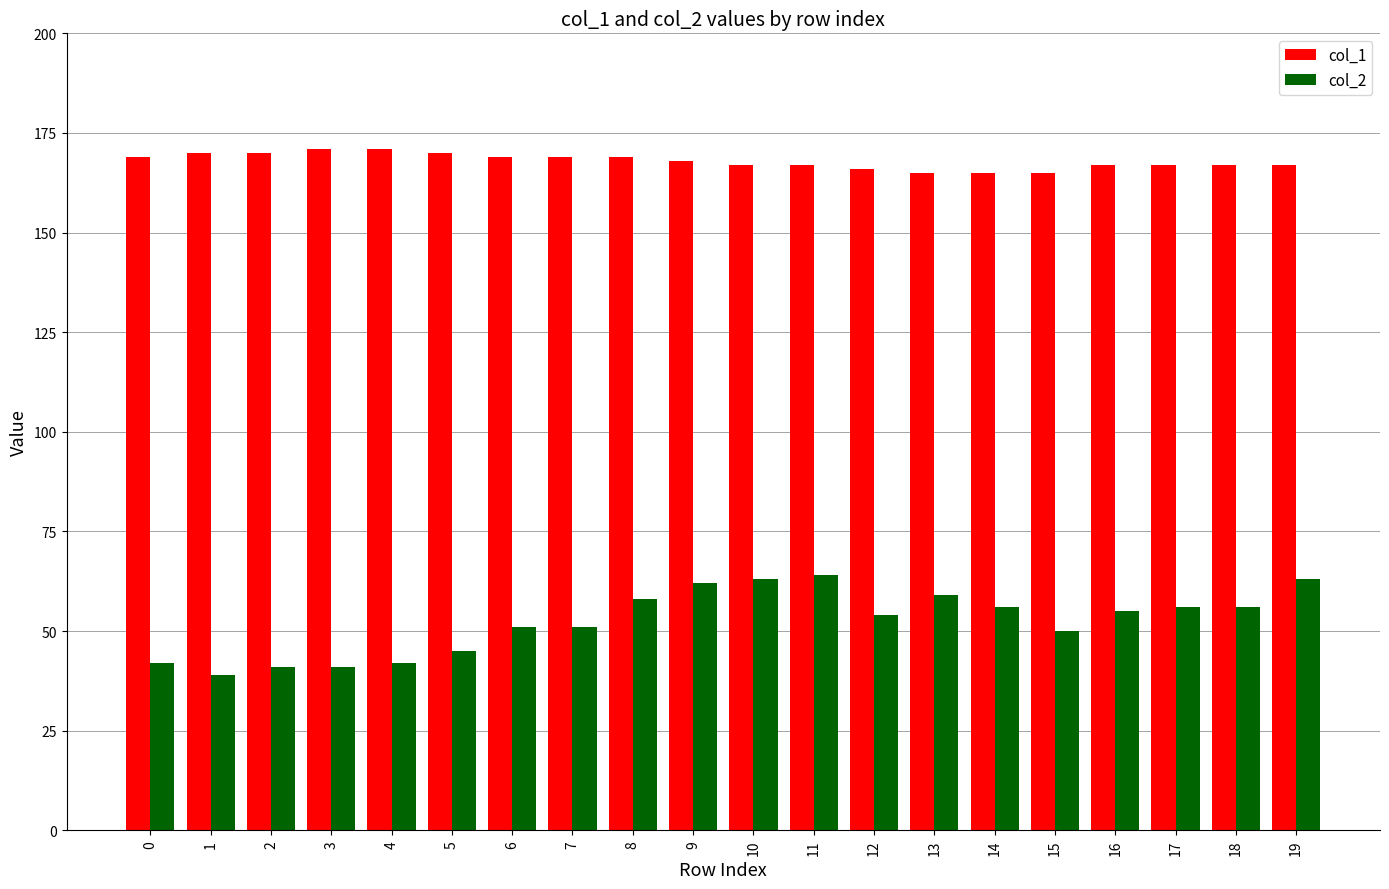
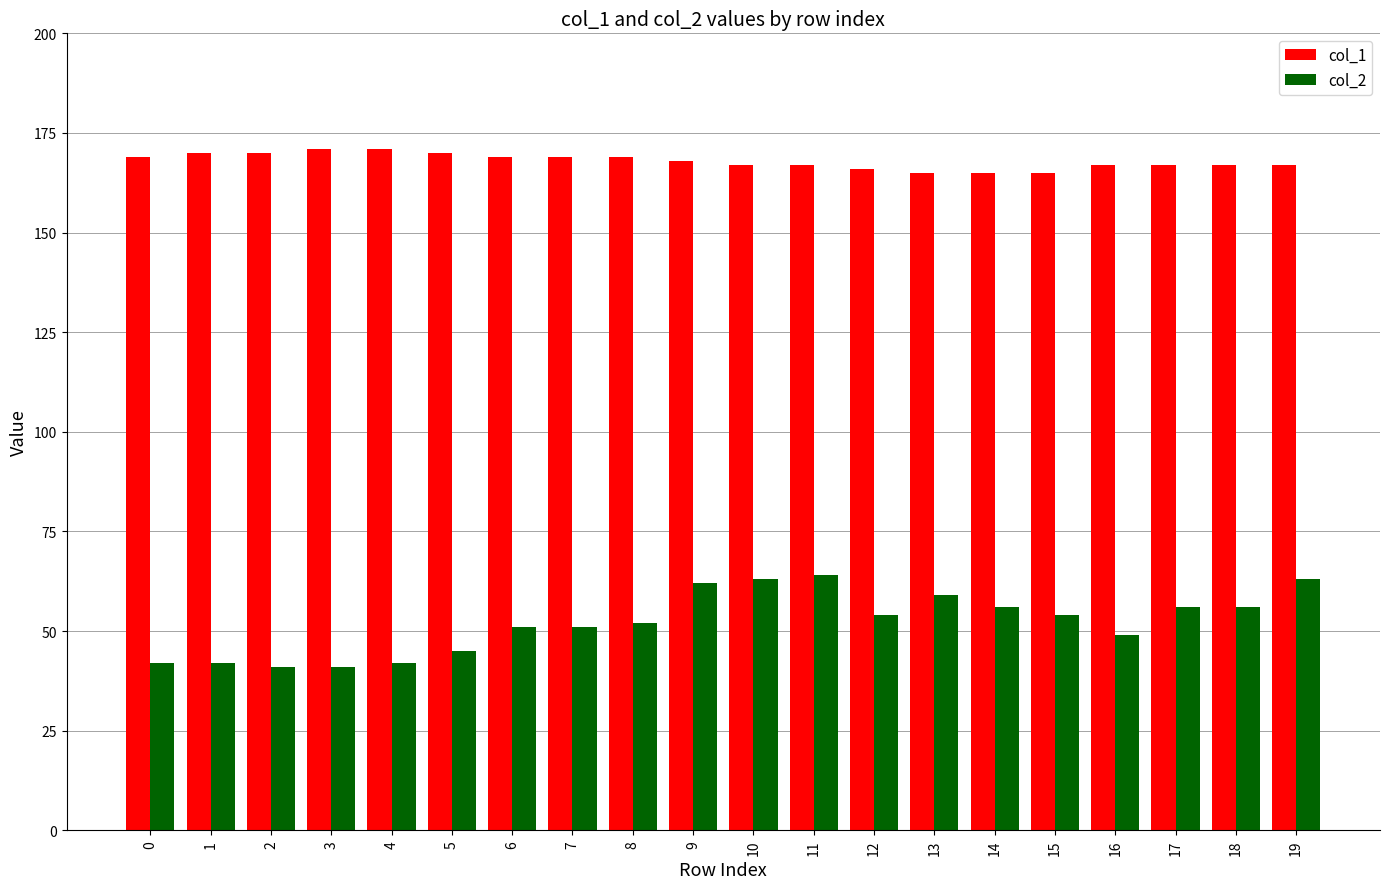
col_2, 1: 39 -> 42
col_2, 8: 58 -> 52
col_2, 15: 50 -> 54
col_2, 16: 55 -> 49
